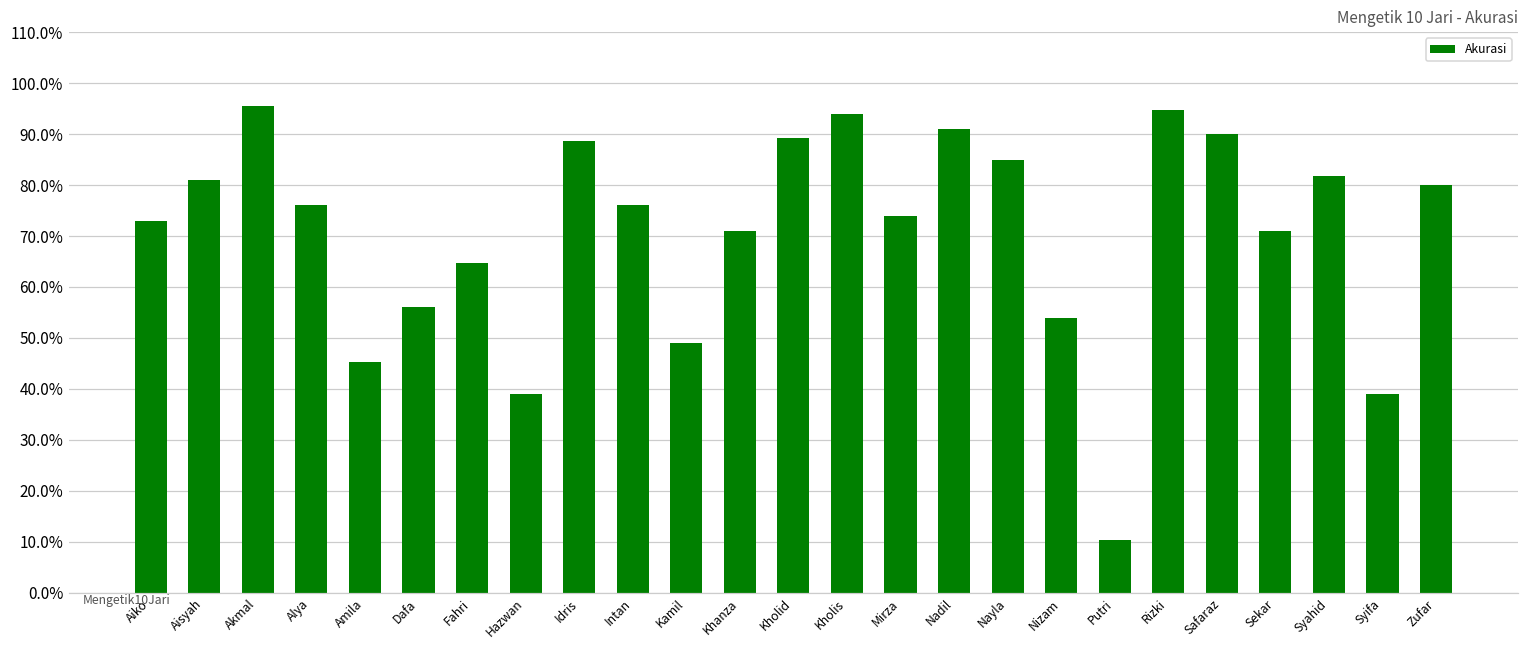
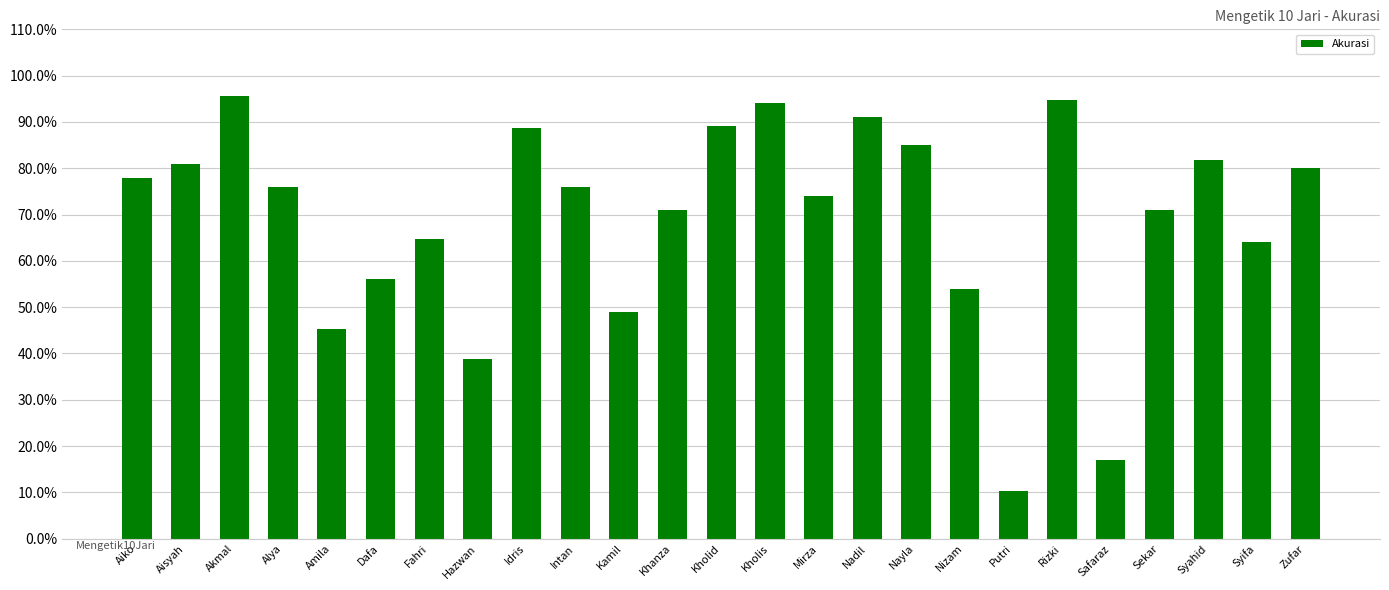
Aiko: 73% -> 78%
Safaraz: 90% -> 17%
Syifa: 39% -> 64%
